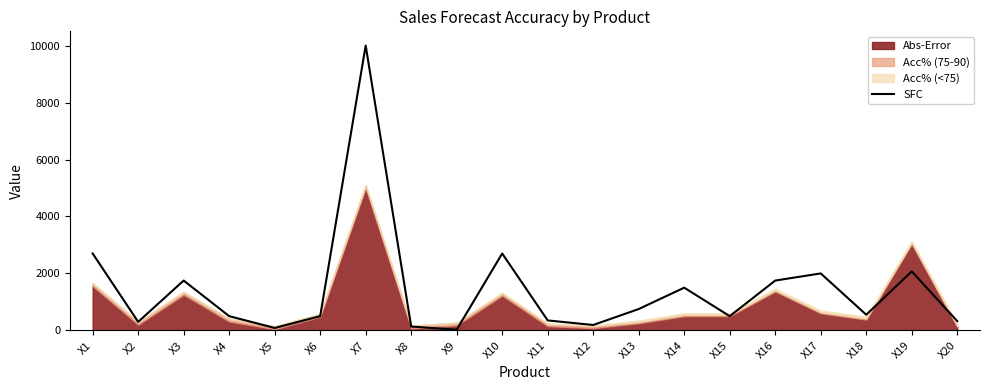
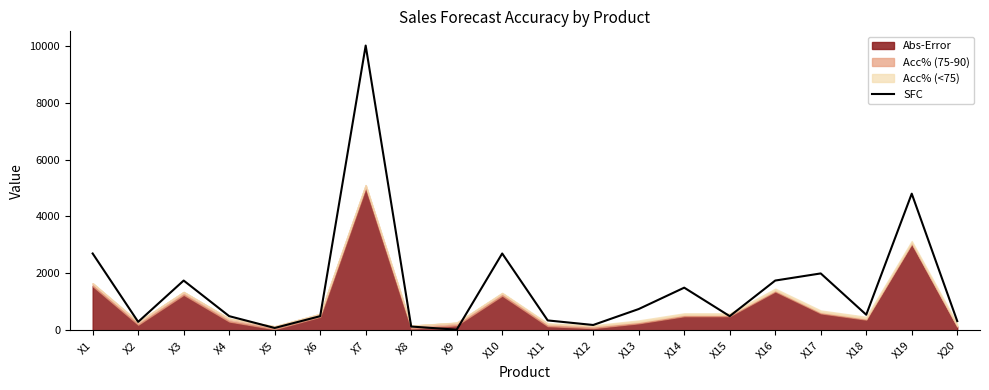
SFC, X19: 2100 -> 4800
